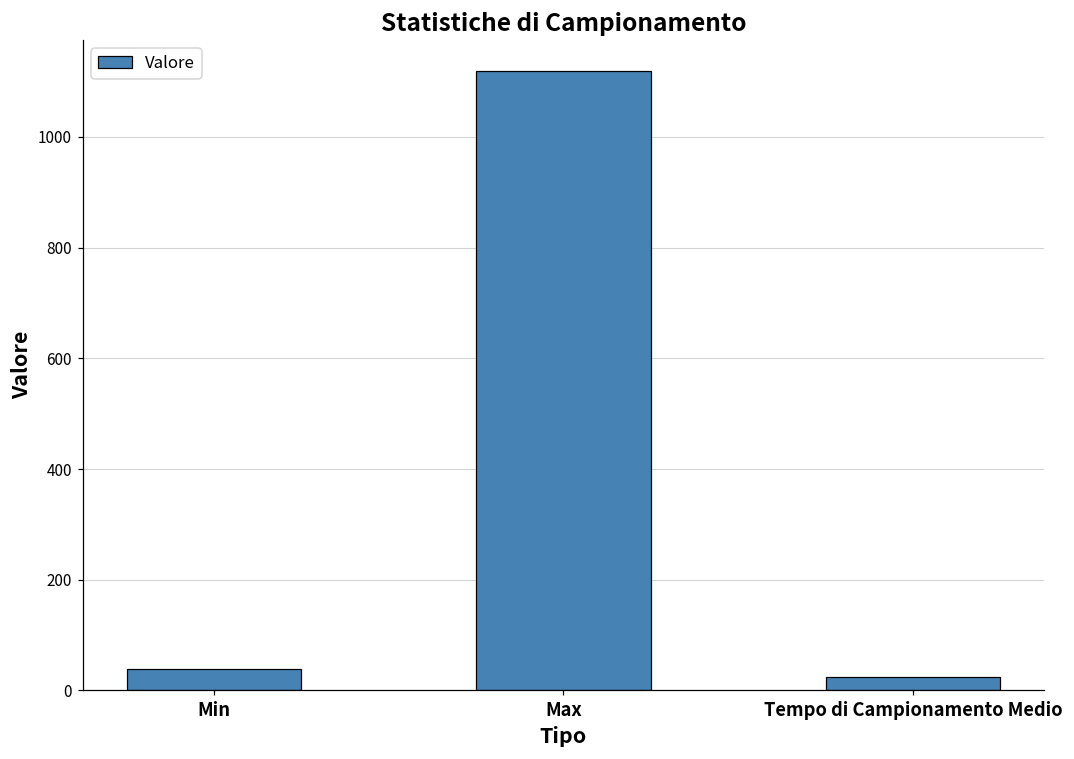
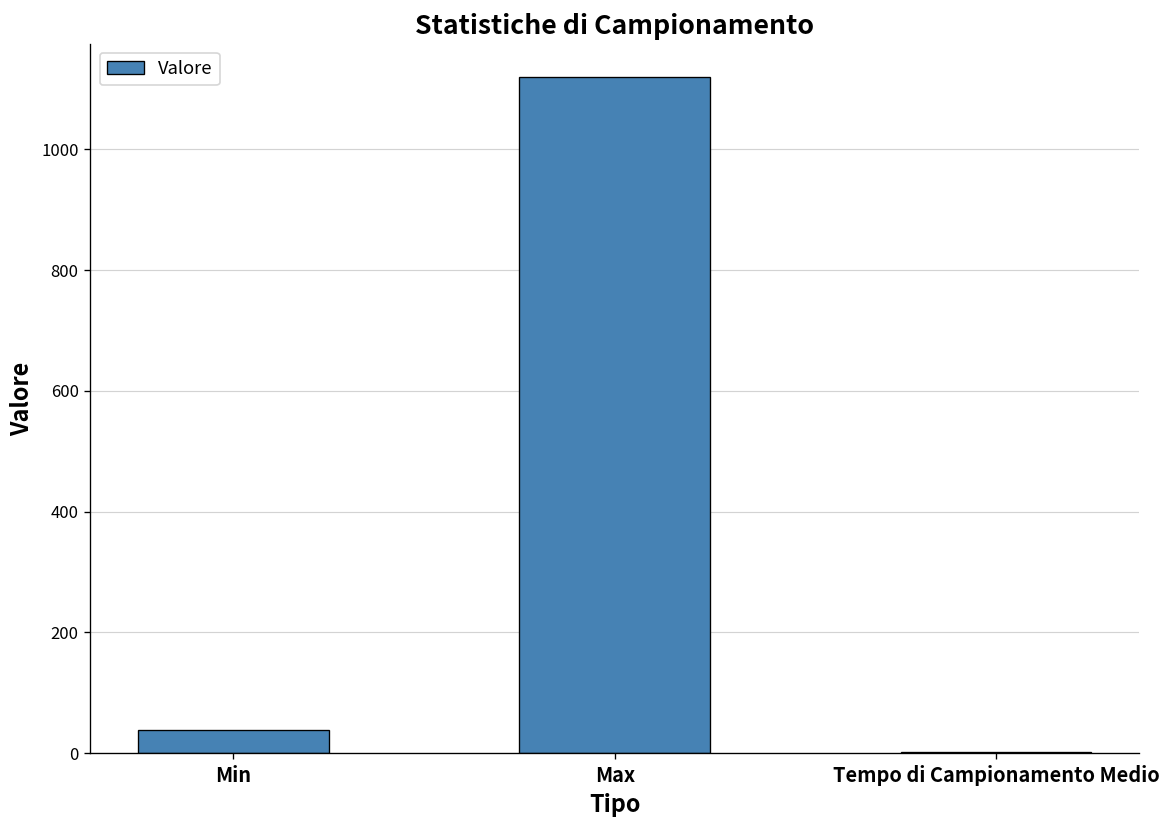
Tempo di Campionamento Medio: 20 -> 0
